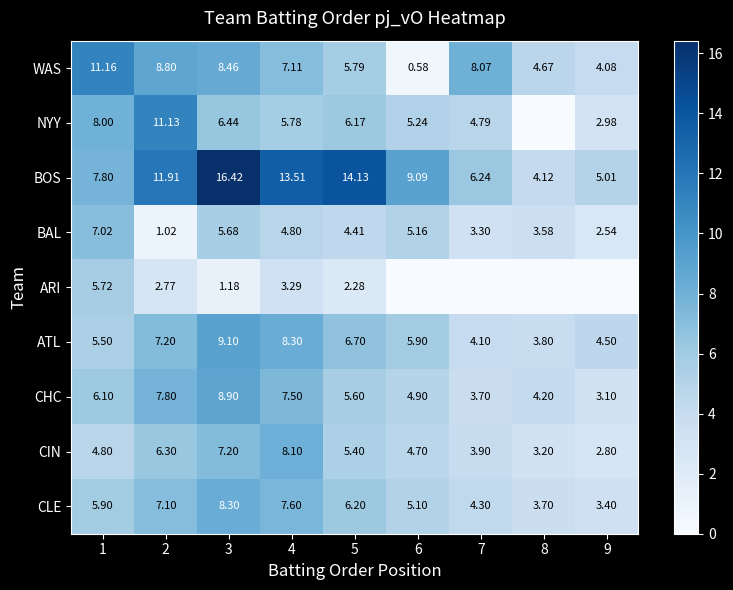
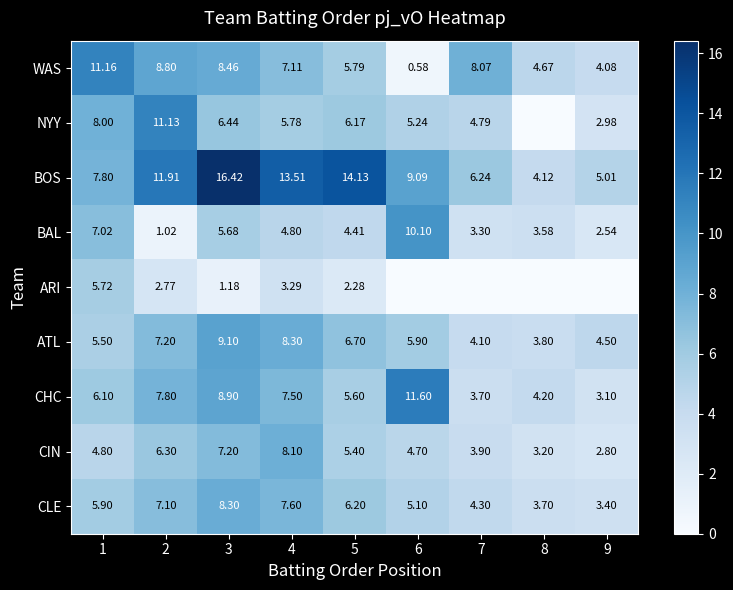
BAL, 6: 5.16 -> 10.10
CHC, 6: 4.90 -> 11.60
